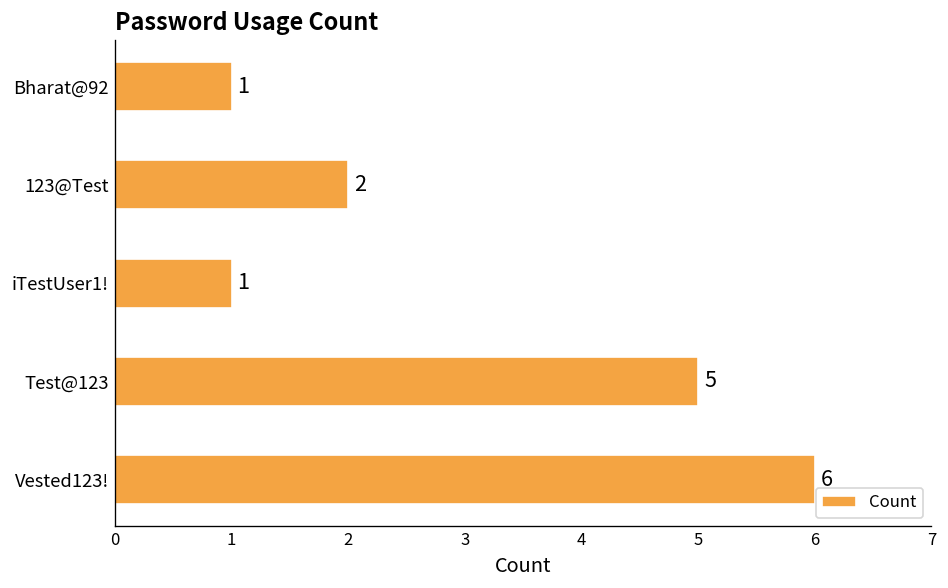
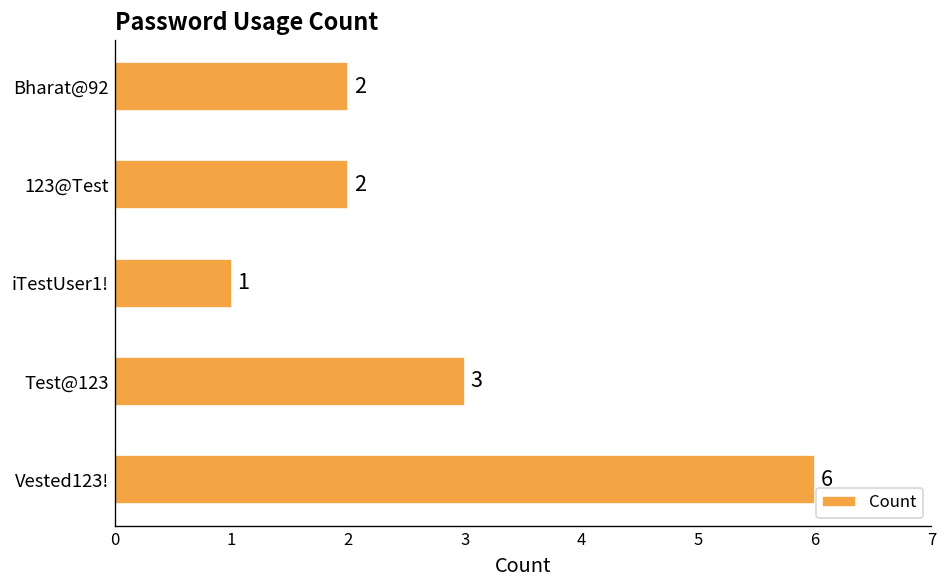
Bharat@92: 1 -> 2
Test@123: 5 -> 3
